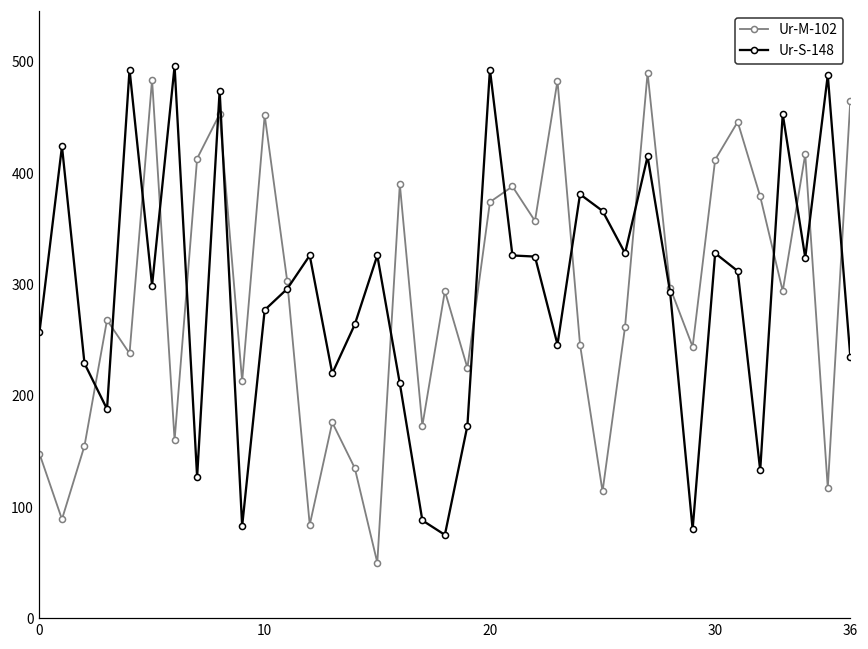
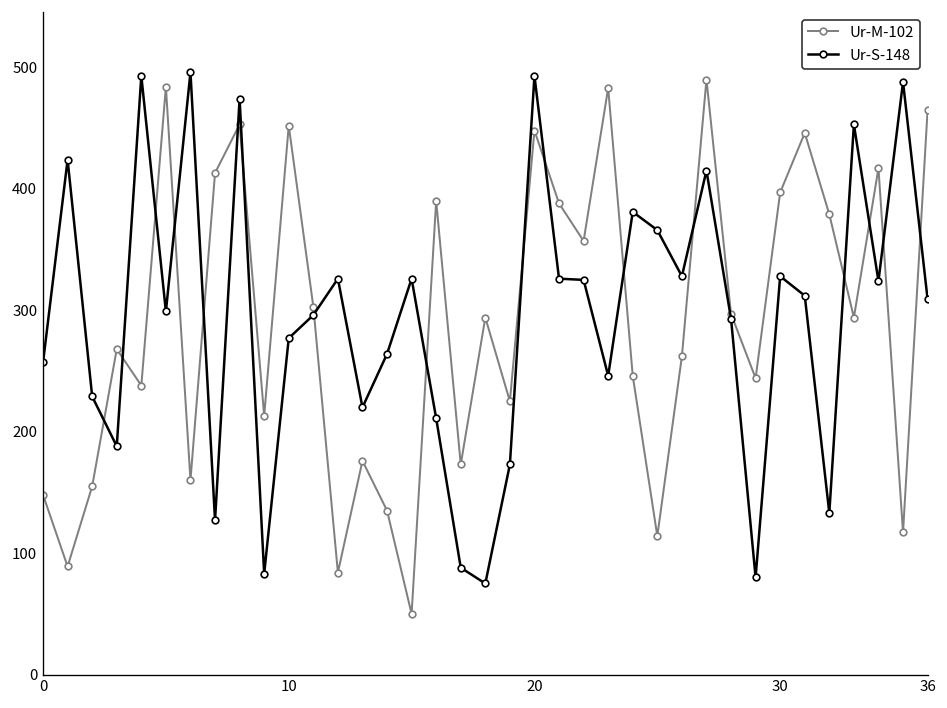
Ur-M-102, 20: 374 -> 448
Ur-M-102, 30: 412 -> 397
Ur-S-148, 36: 235 -> 309
